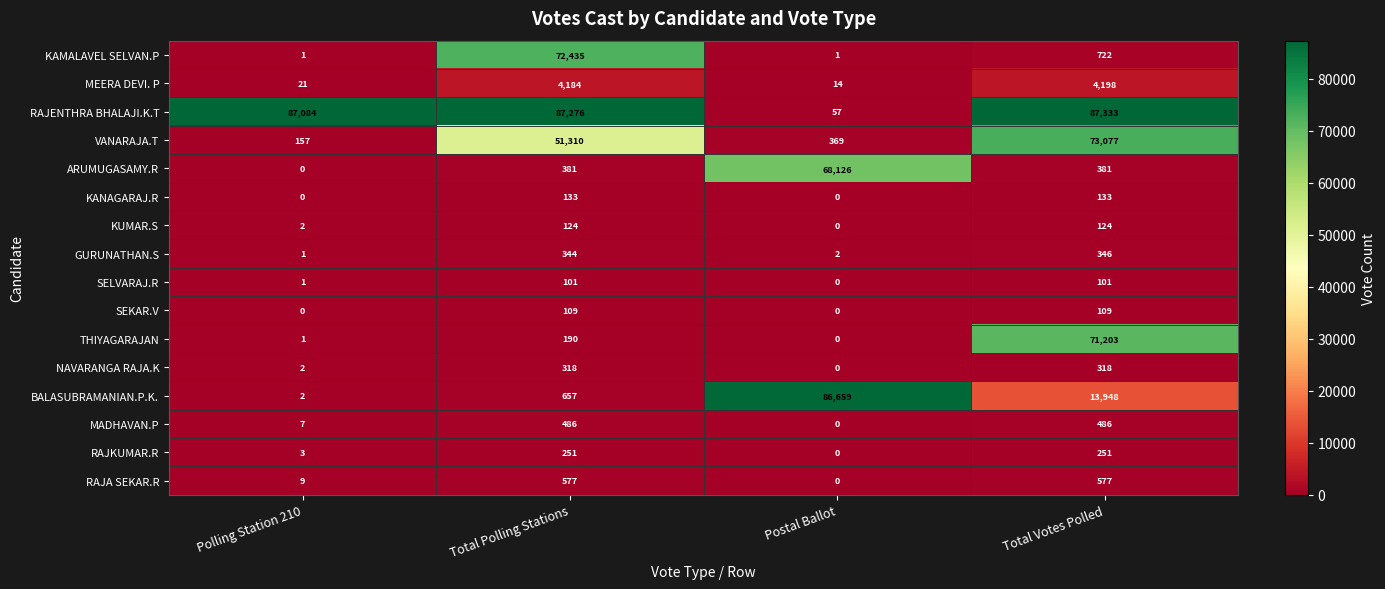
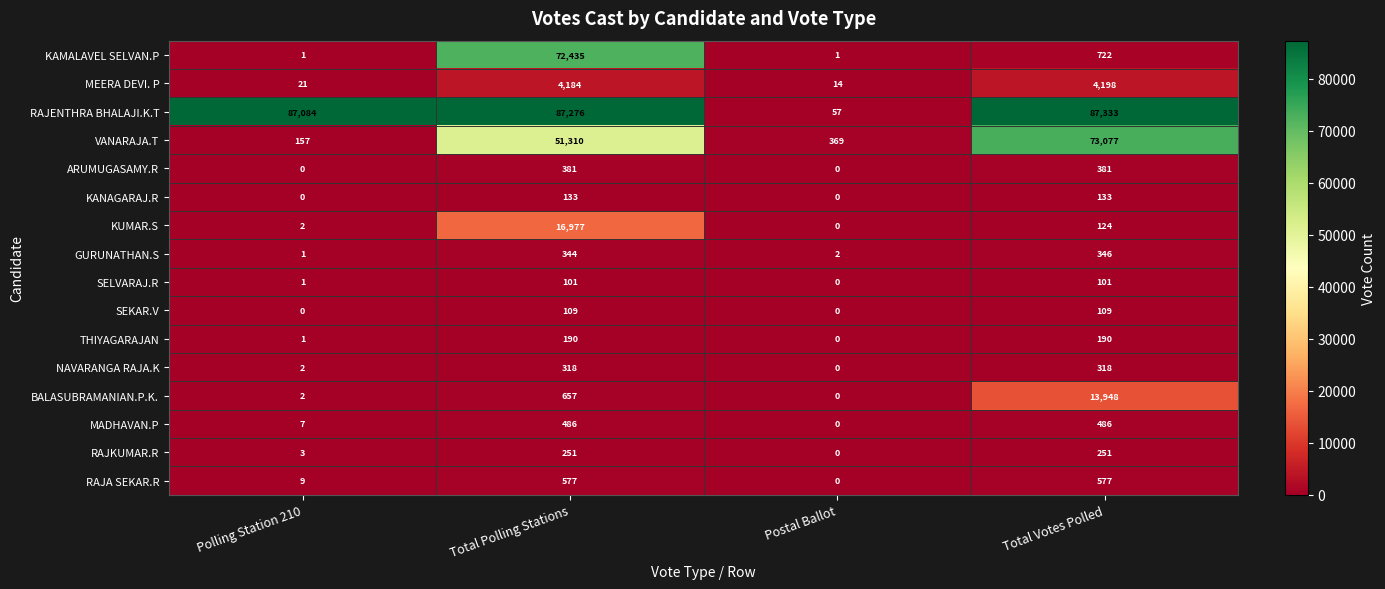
ARUMUGASAMY.R, Postal Ballot: 68,126 -> 0
KUMAR.S, Total Polling Stations: 124 -> 16,977
THIYAGARAJAN, Total Votes Polled: 71,203 -> 190
BALASUBRAMANIAN.P.K., Postal Ballot: 86,659 -> 0
